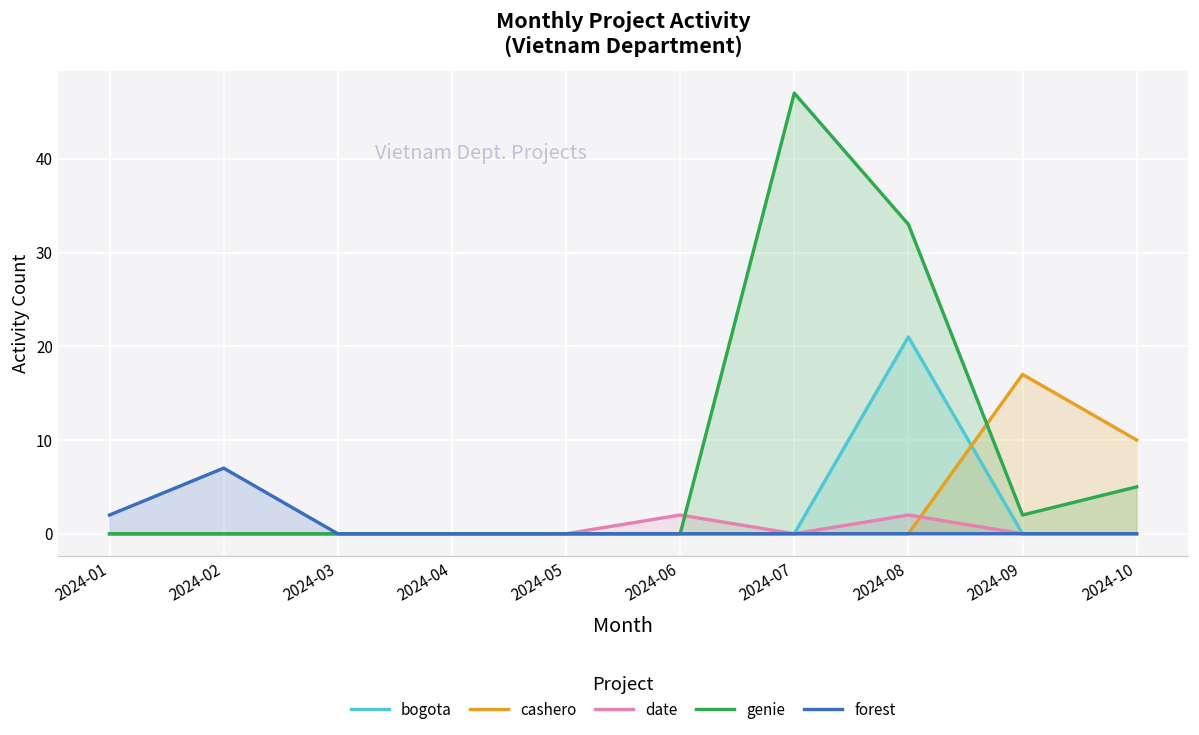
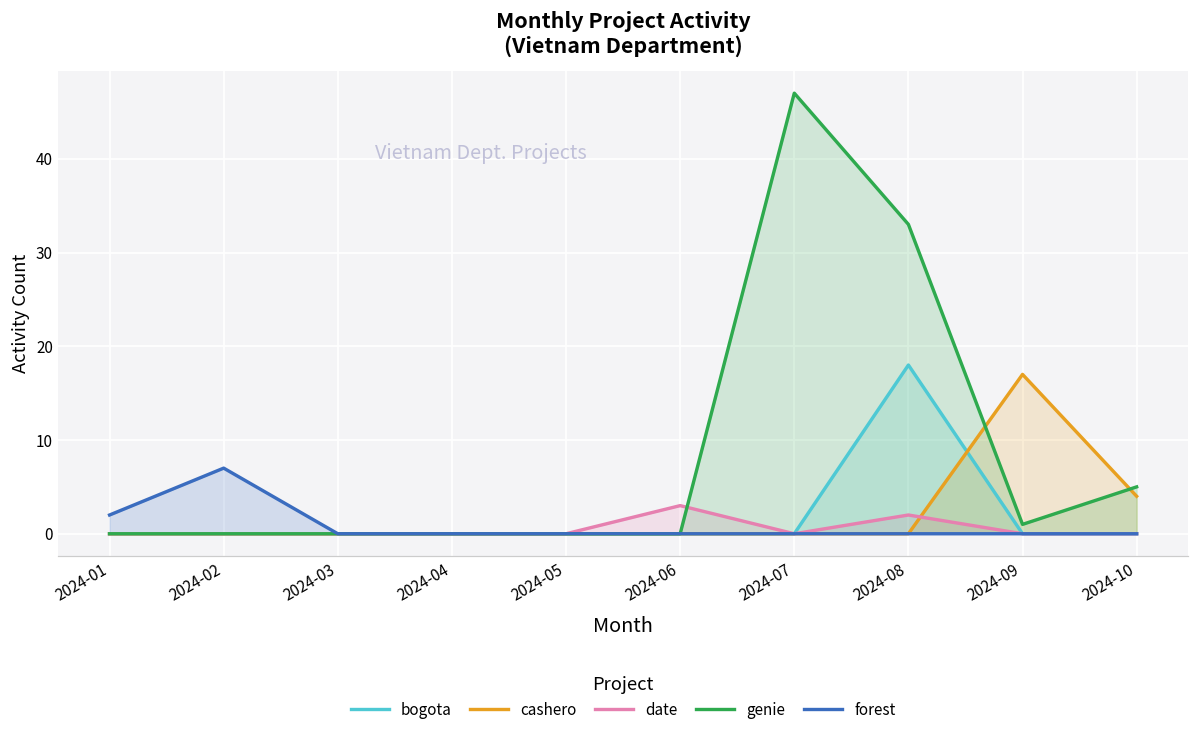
date, 2024-06: 2 -> 3
bogota, 2024-08: 21 -> 18
genie, 2024-09: 2 -> 1
cashero, 2024-10: 10 -> 4
